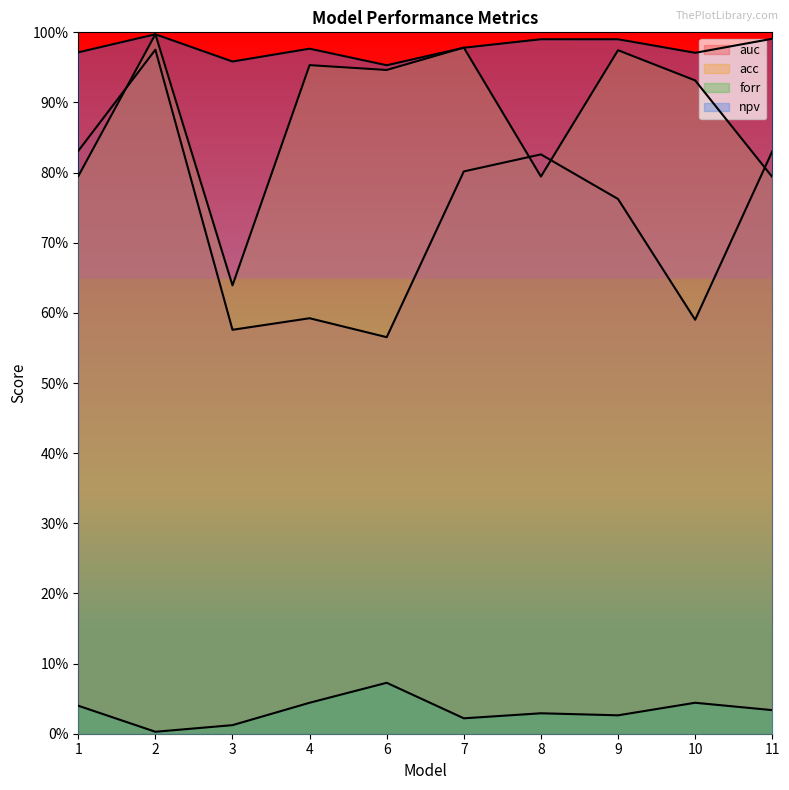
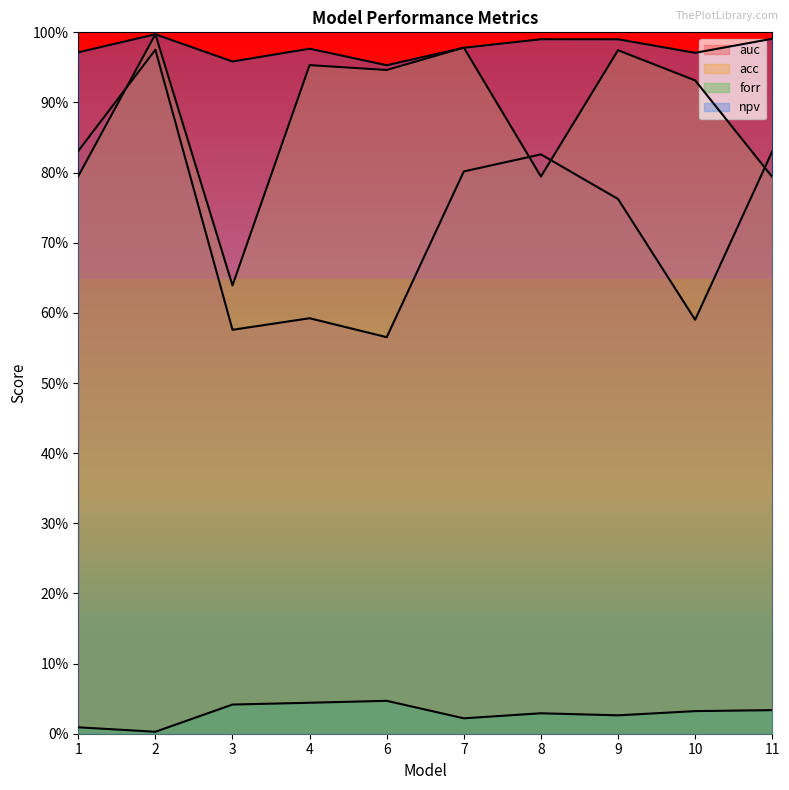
forr, 1: 4% -> 1%
forr, 3: 1% -> 4%
forr, 6: 7% -> 5%
forr, 10: 4% -> 3%
